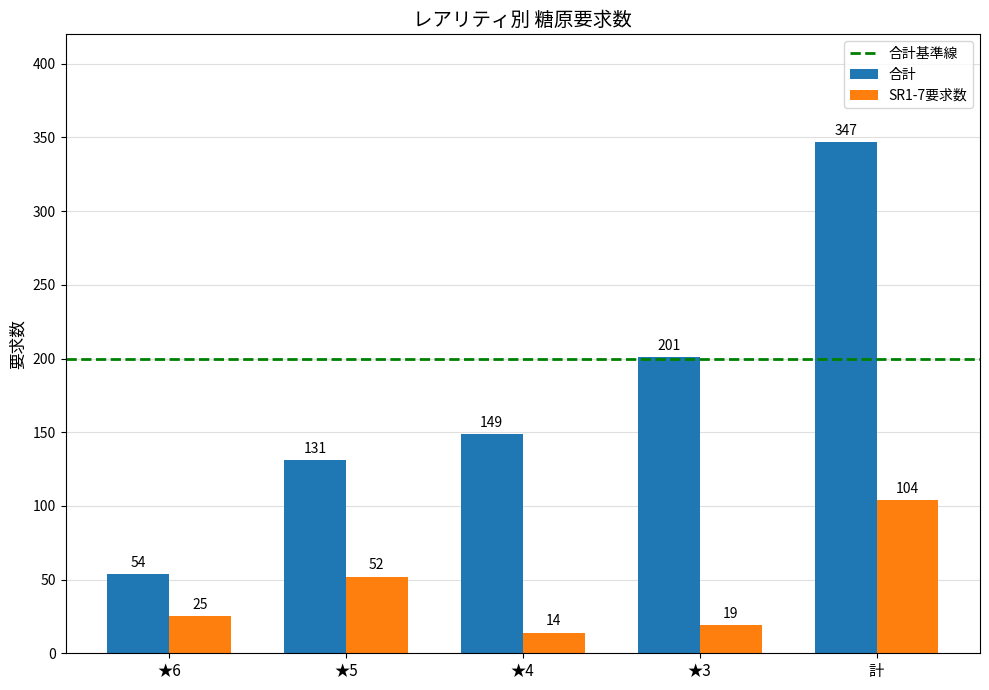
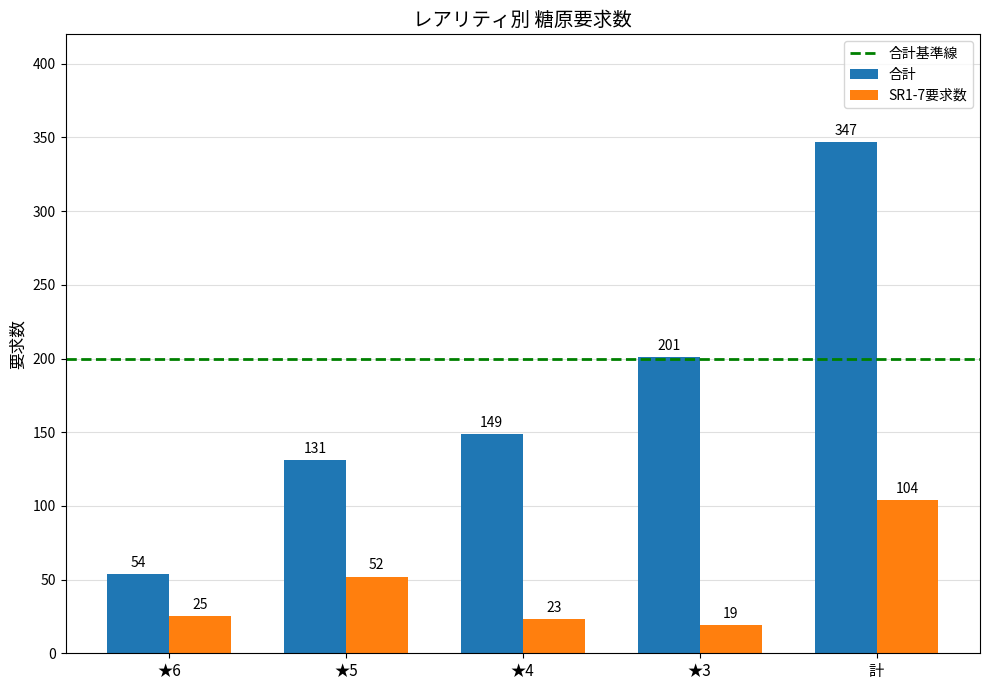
SR1-7要求数, ★4: 14 -> 23
